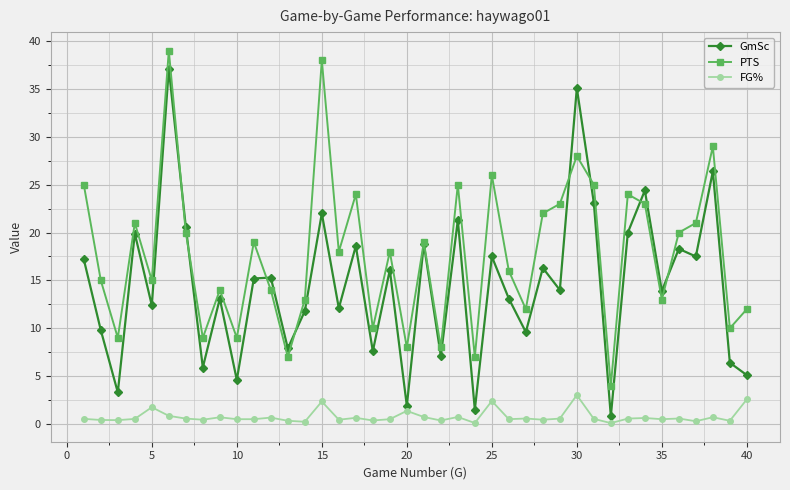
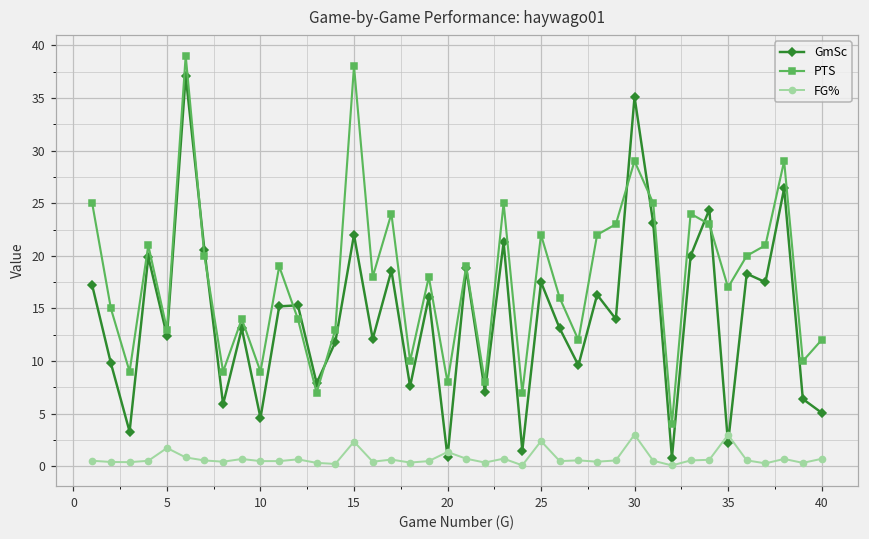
PTS, 5: 15 -> 13
GmSc, 20: 2 -> 1
PTS, 25: 26 -> 22
PTS, 30: 28 -> 29
GmSc, 35: 14 -> 2
PTS, 35: 13 -> 17
FG%, 35: 1 -> 3
FG%, 40: 3 -> 1
